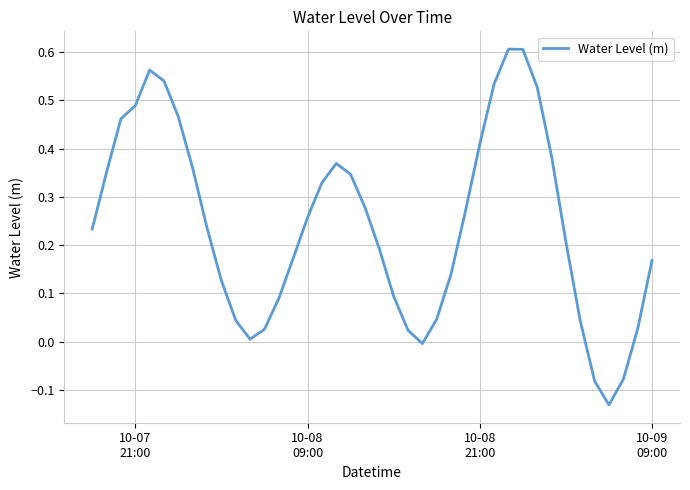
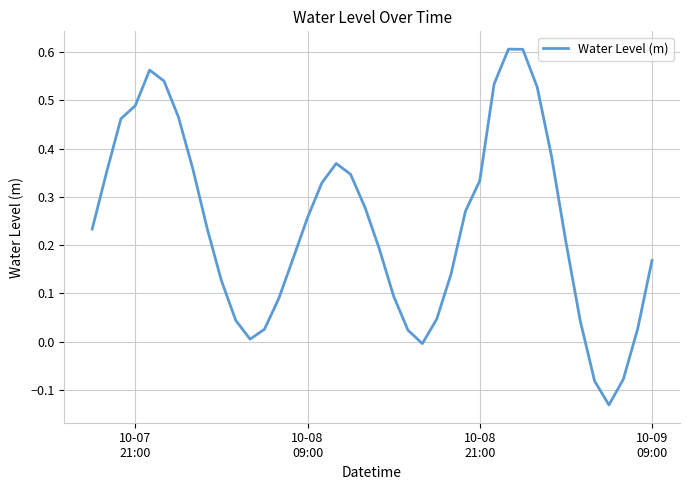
10-08 21:00: 0.41 -> 0.33
